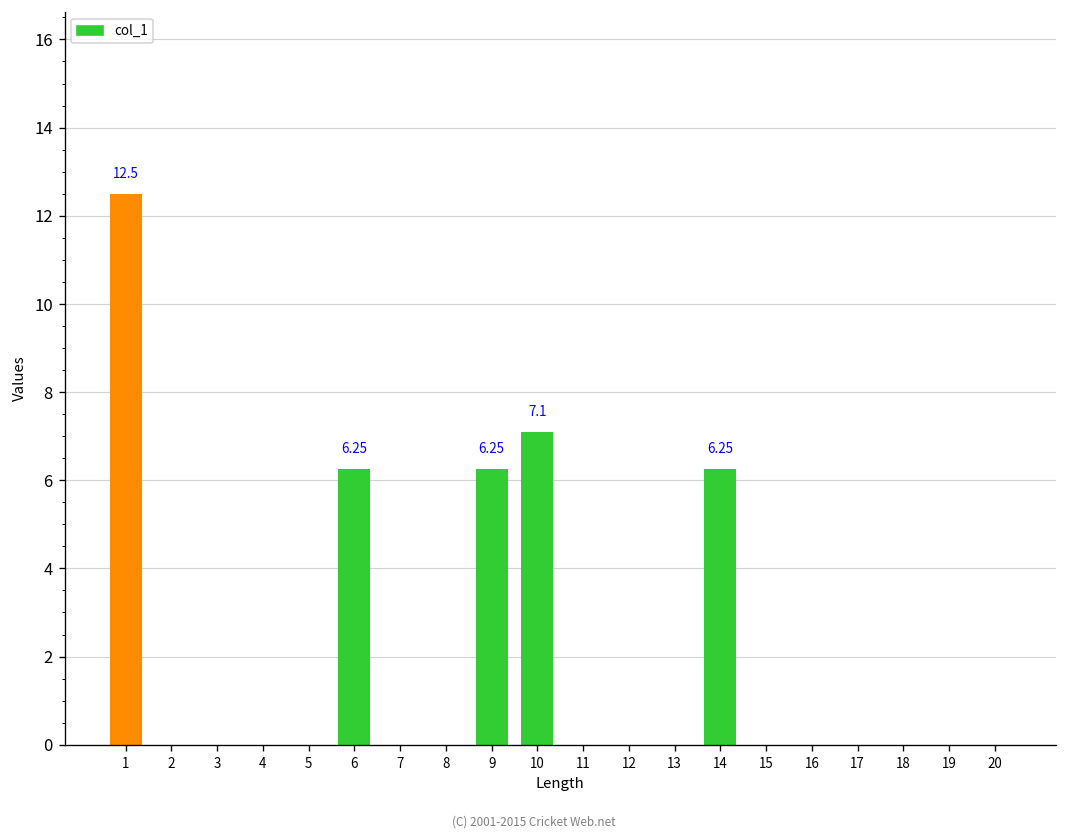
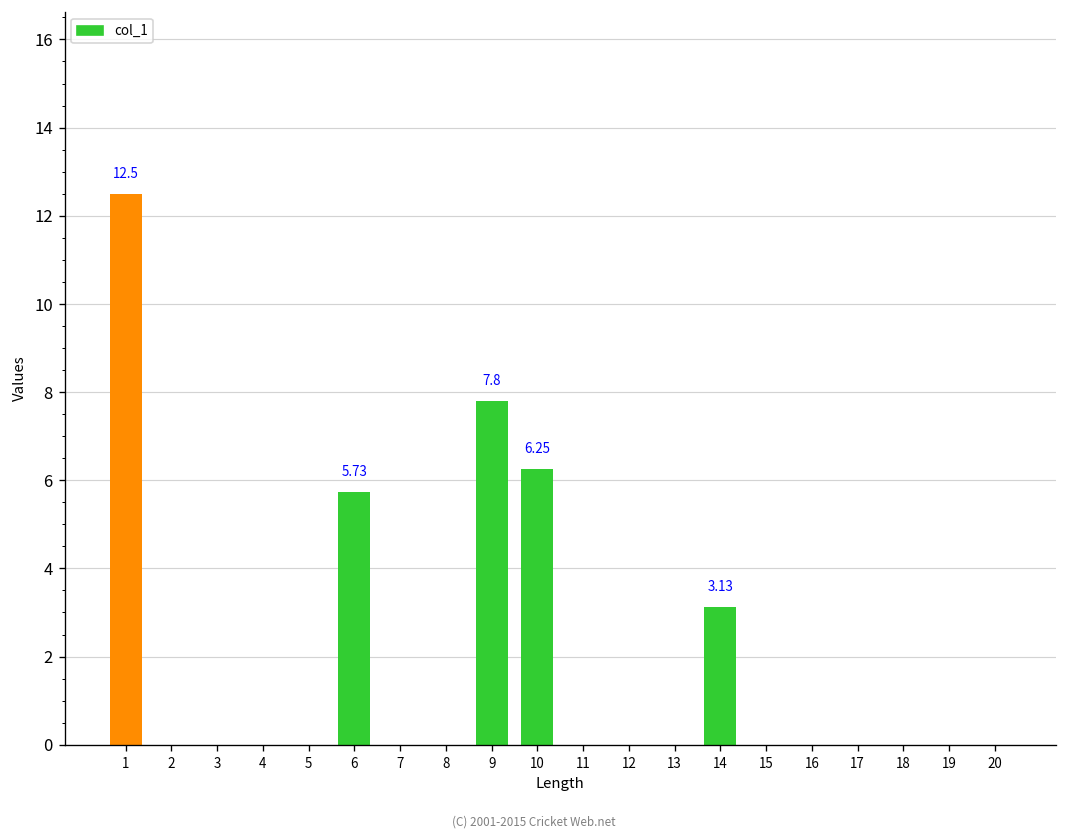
6: 6.25 -> 5.73
9: 6.25 -> 7.8
10: 7.1 -> 6.25
14: 6.25 -> 3.13
